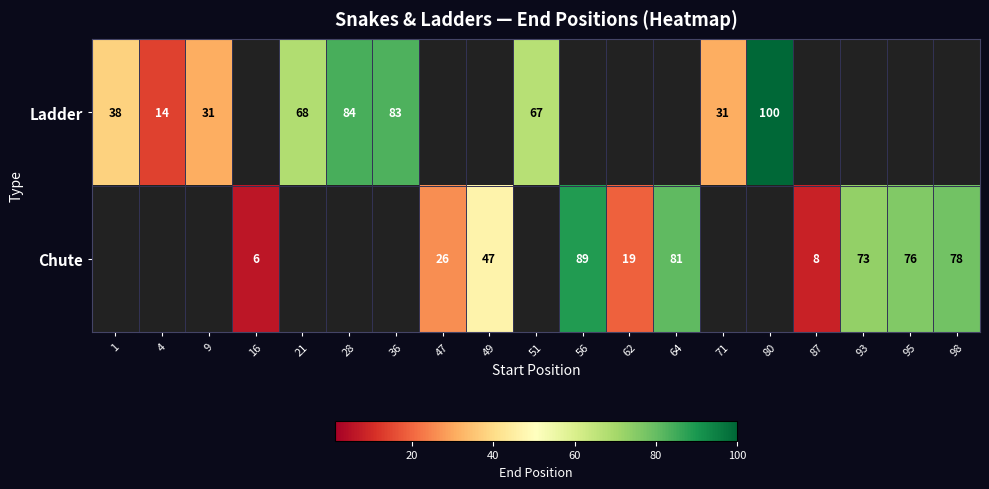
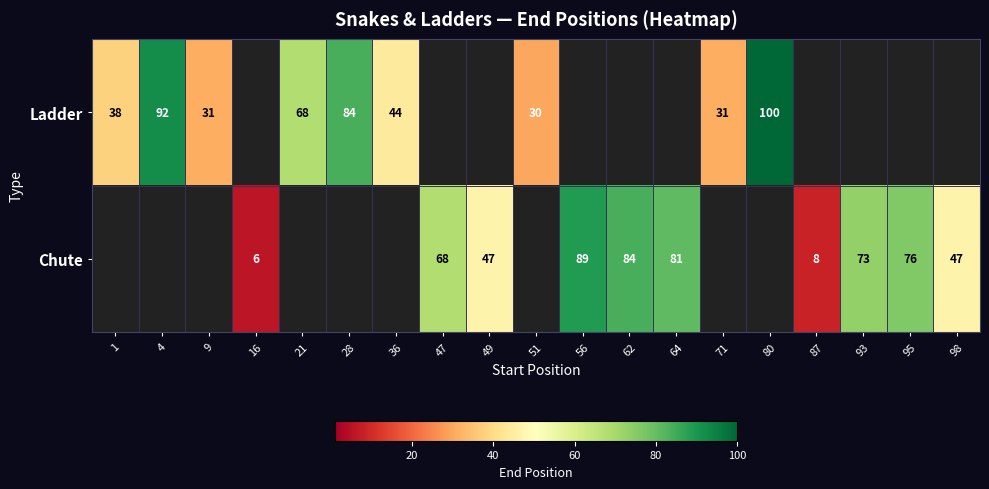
Ladder, 4: 14 -> 92
Ladder, 36: 83 -> 44
Ladder, 51: 67 -> 30
Chute, 47: 26 -> 68
Chute, 62: 19 -> 84
Chute, 98: 78 -> 47
